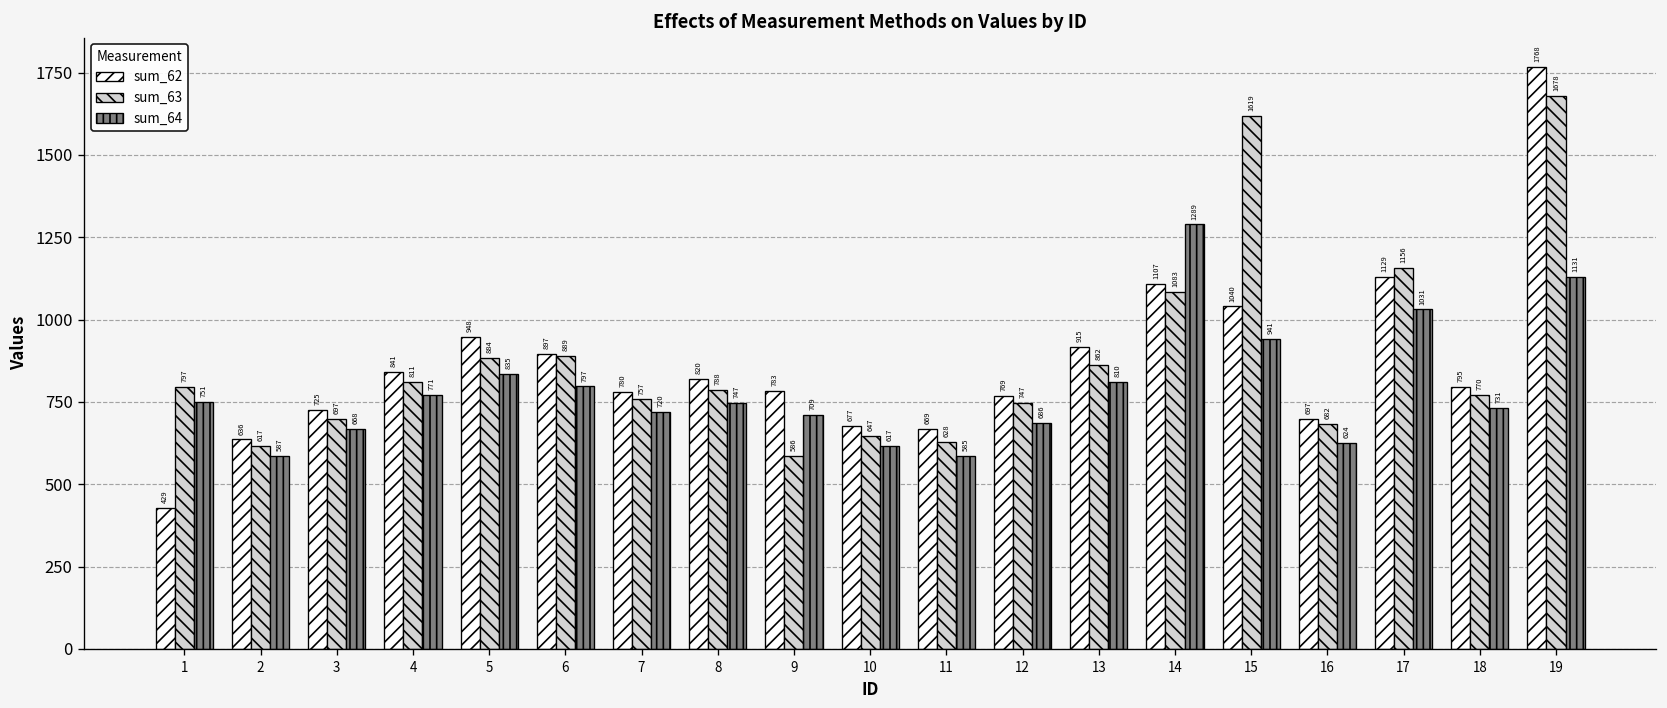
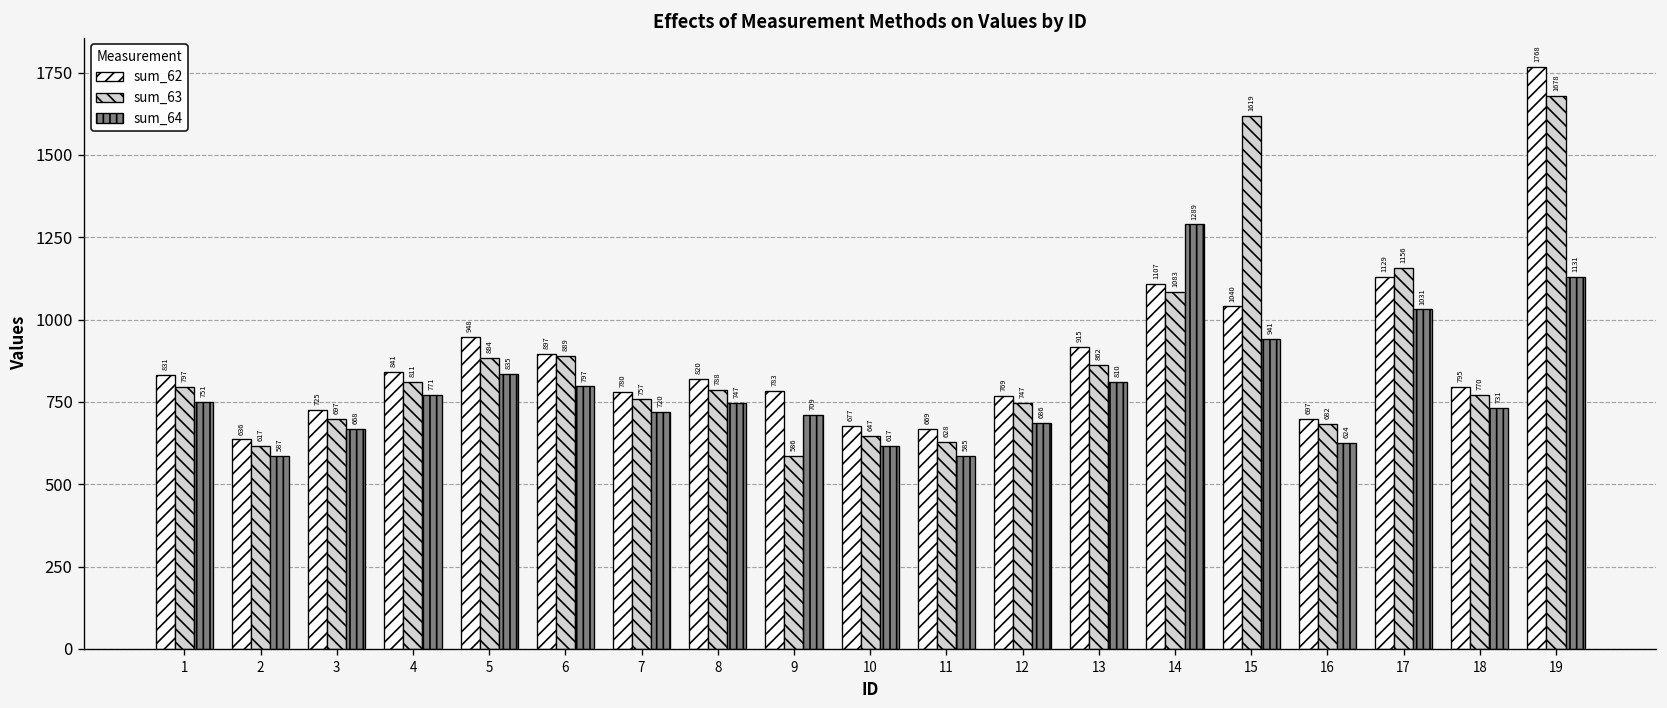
sum_62, 1: 429 -> 831
